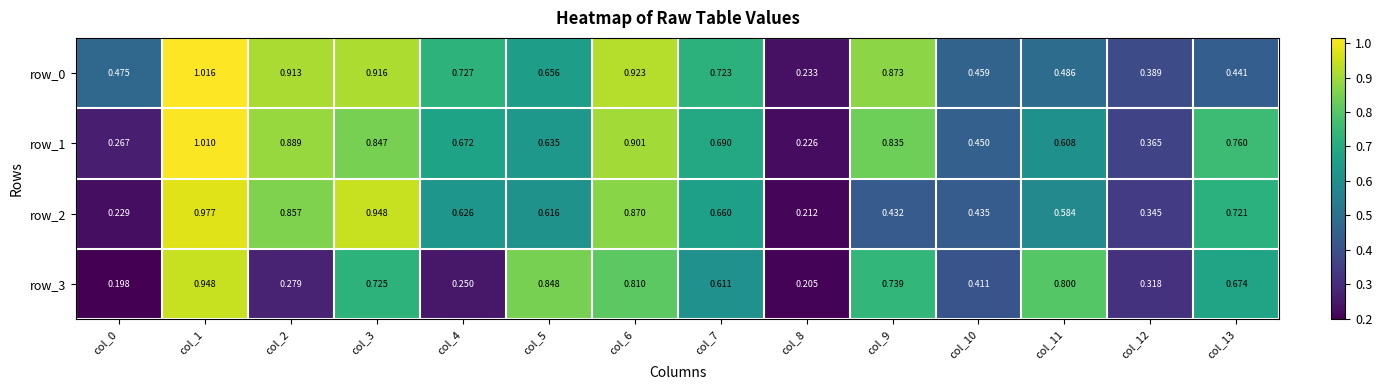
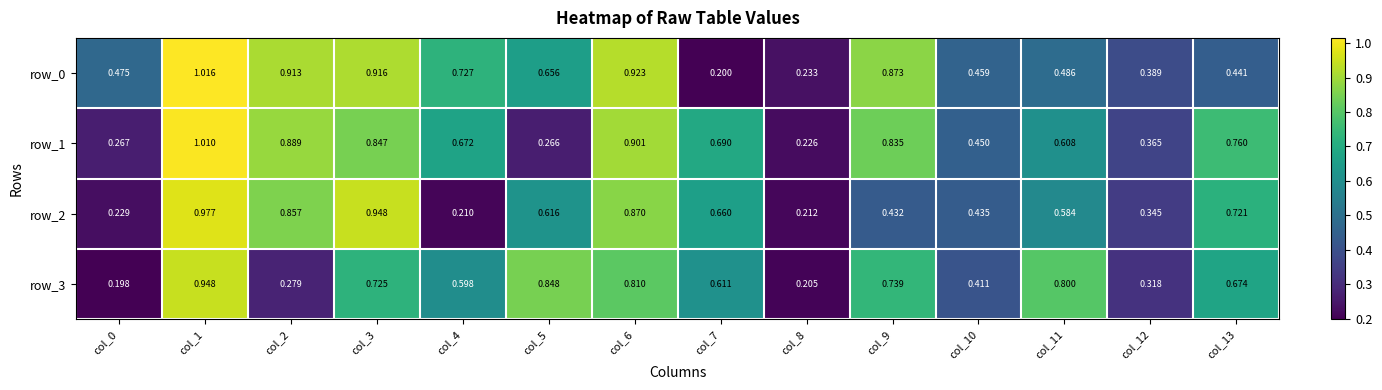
row_0, col_7: 0.723 -> 0.200
row_1, col_5: 0.635 -> 0.266
row_2, col_4: 0.626 -> 0.210
row_3, col_4: 0.250 -> 0.598
